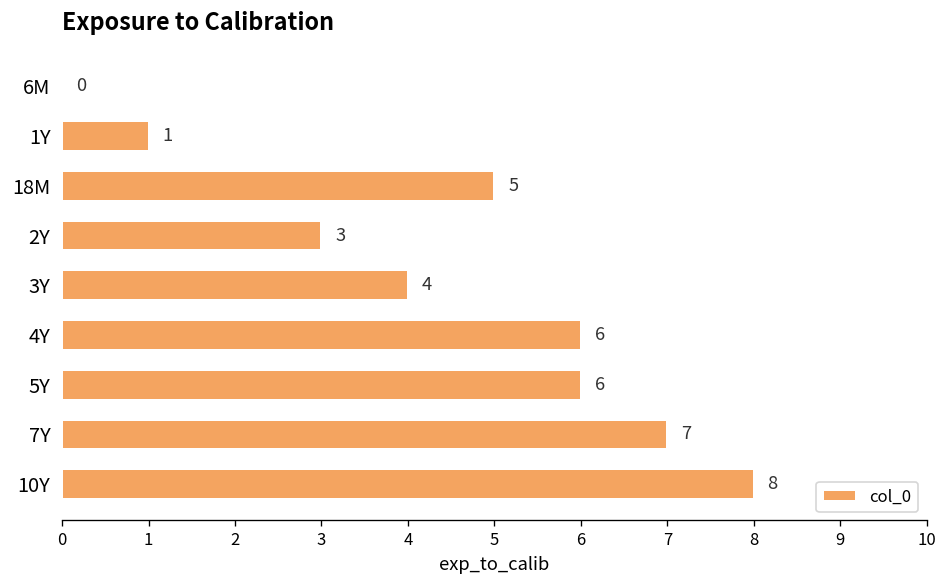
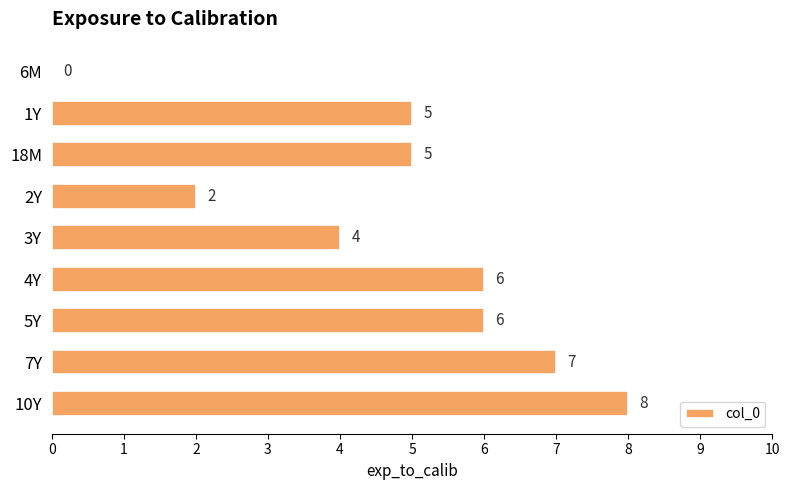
1Y: 1 -> 5
2Y: 3 -> 2
